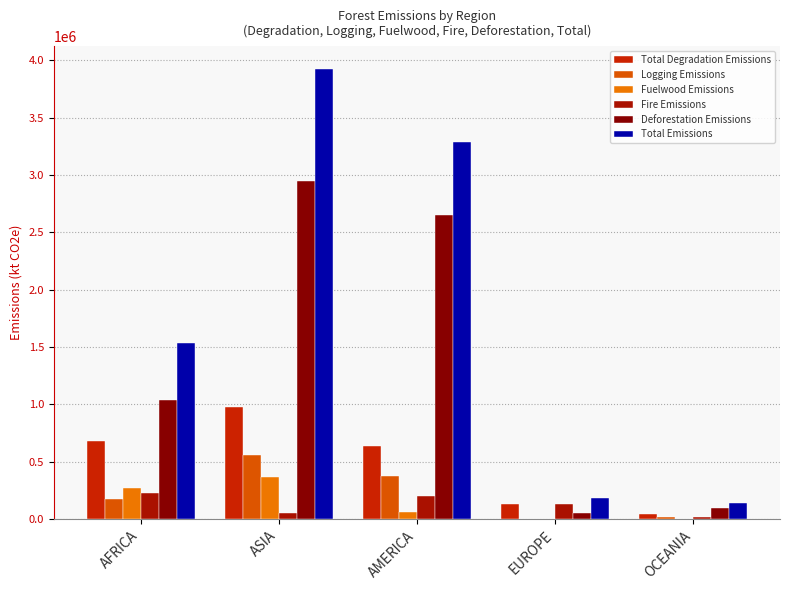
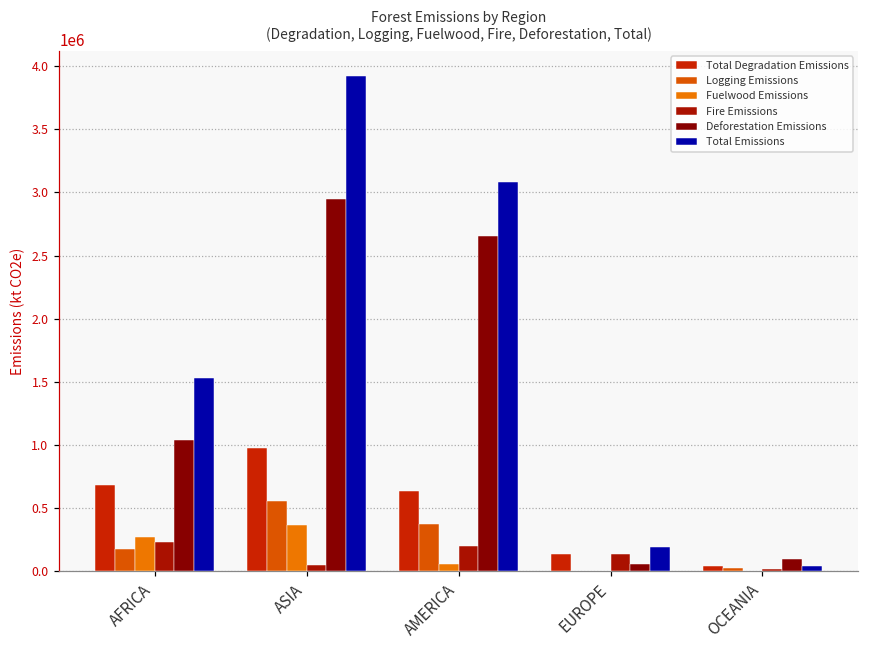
Total Emissions, AMERICA: 3290000 -> 3080000
Total Emissions, OCEANIA: 140000 -> 40000
